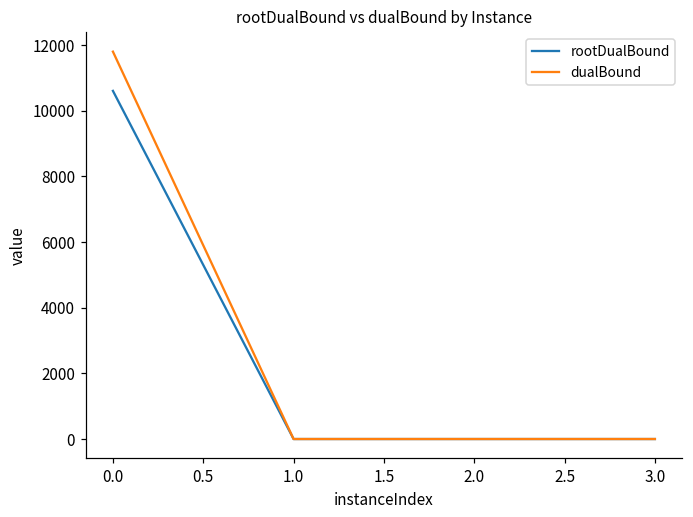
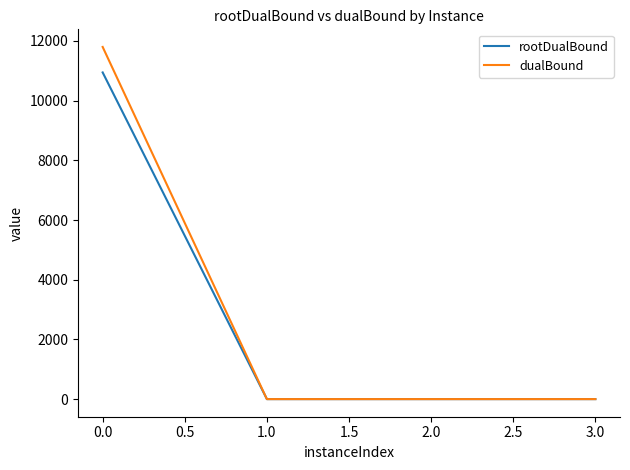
rootDualBound, 0.0: 10600 -> 10900
